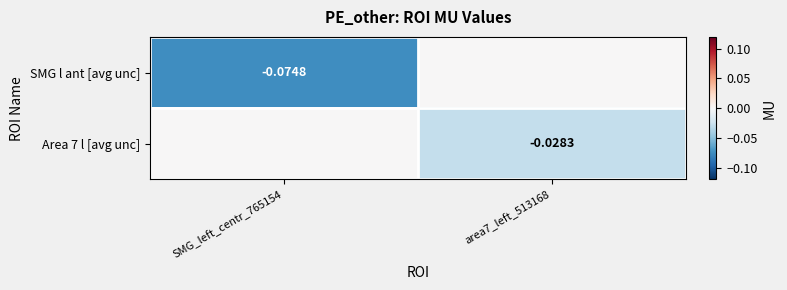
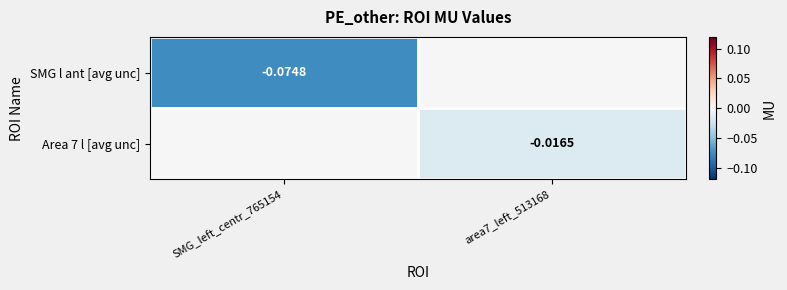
Area 7 l [avg unc], area7_left_513168: -0.0283 -> -0.0165
